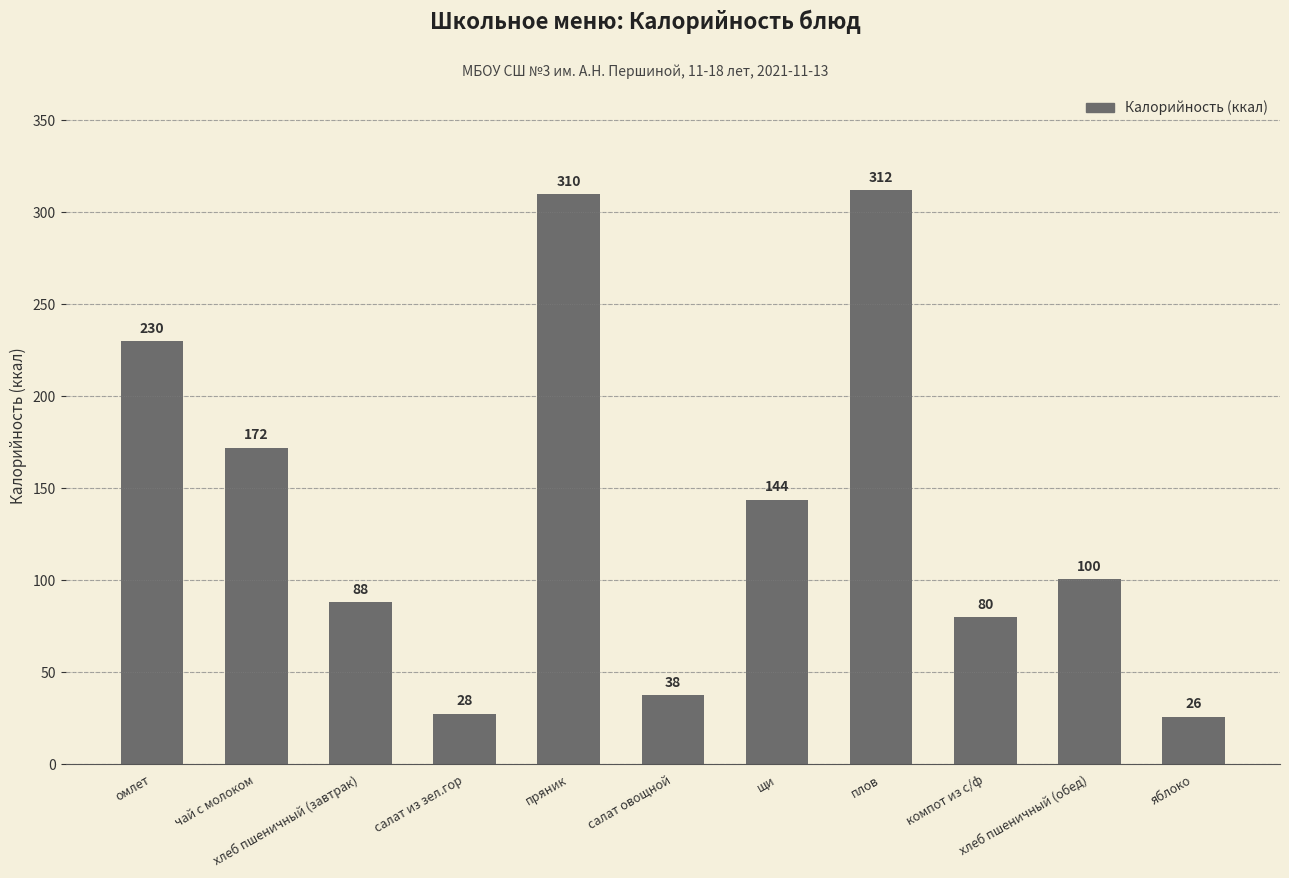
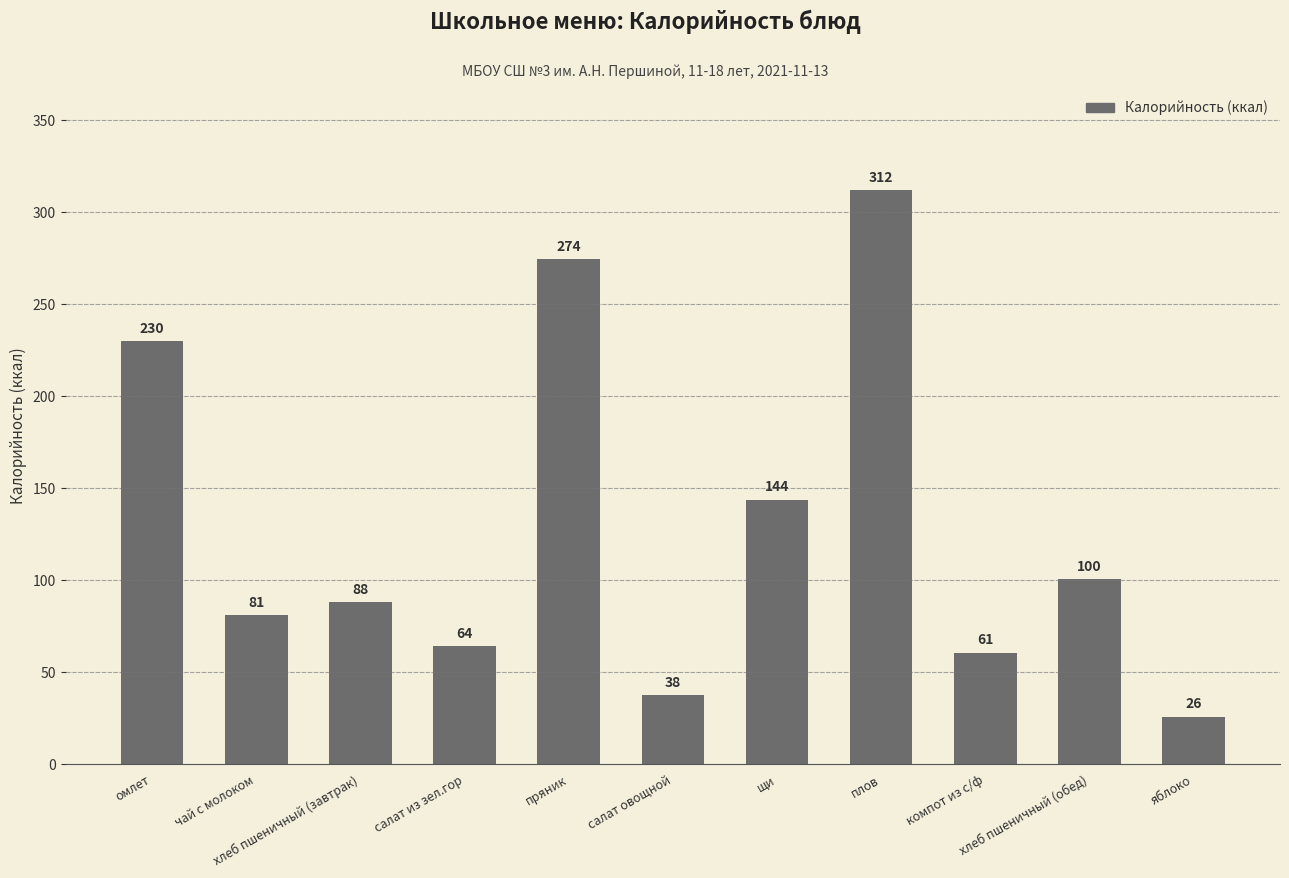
чай с молоком: 172 -> 81
салат из зел.гор: 28 -> 64
пряник: 310 -> 274
компот из с/ф: 80 -> 61
